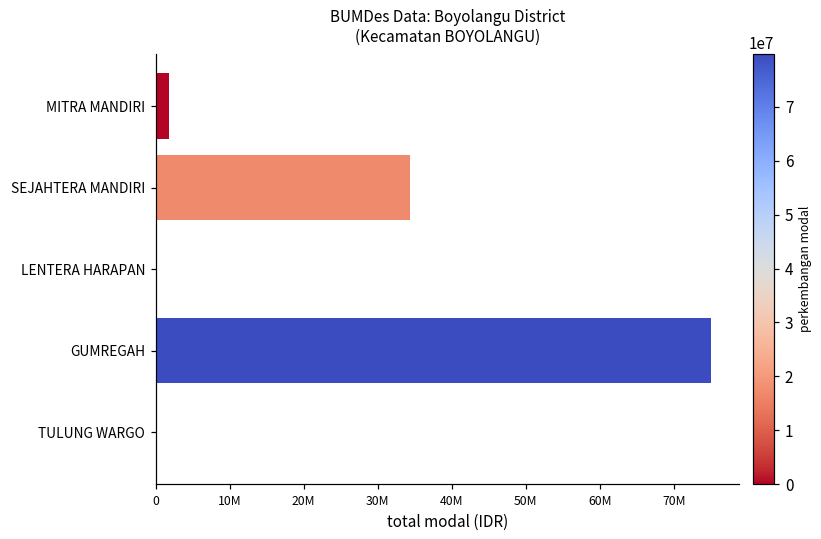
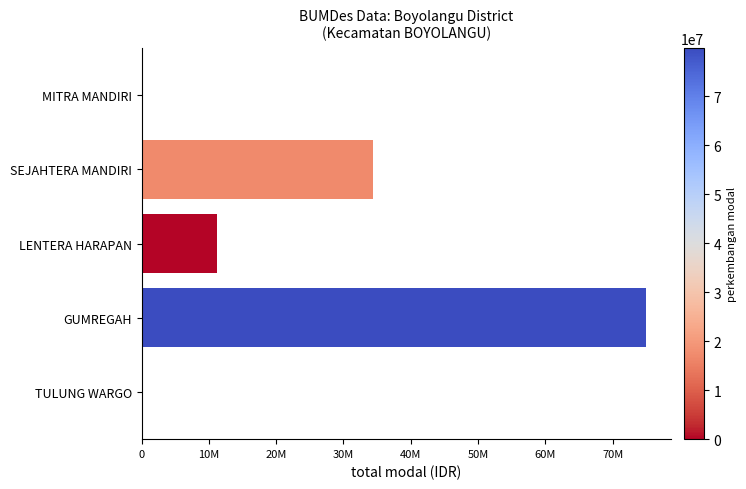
MITRA MANDIRI: 2000000 -> 0
LENTERA HARAPAN: 0 -> 11000000
